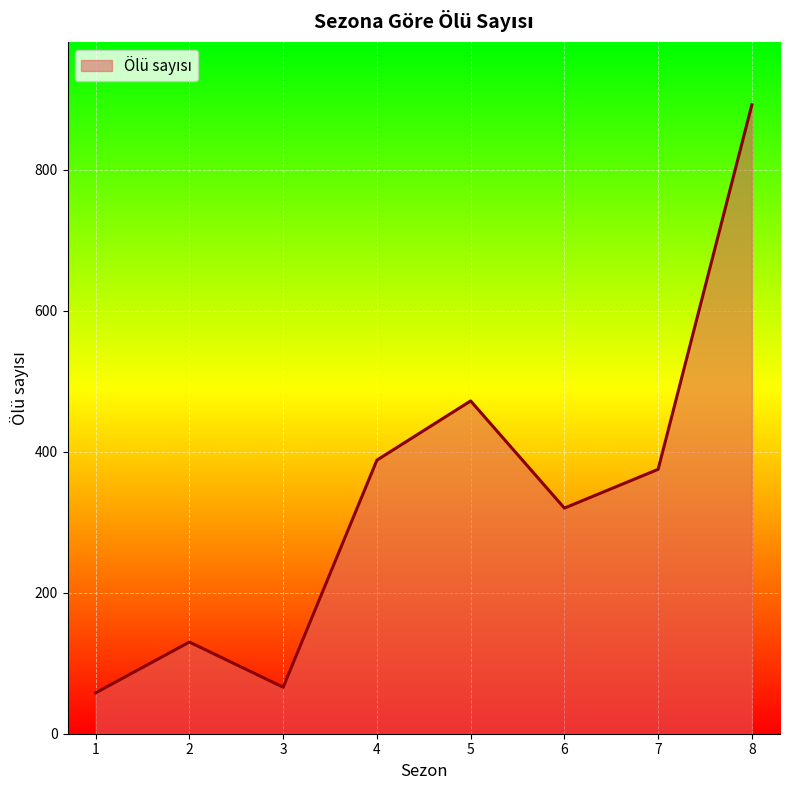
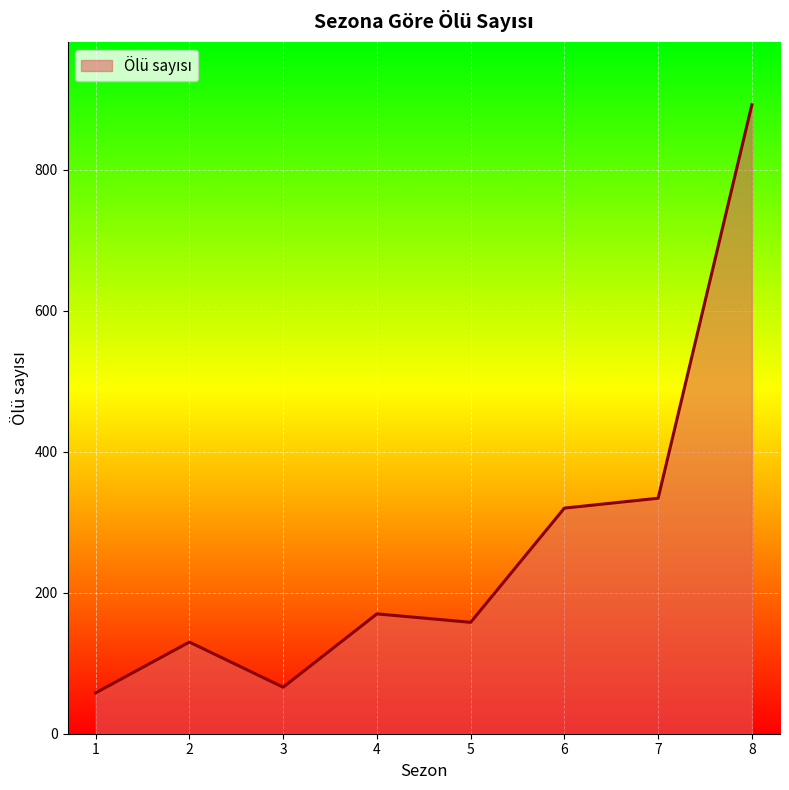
4: 390 -> 170
5: 470 -> 160
7: 380 -> 330
